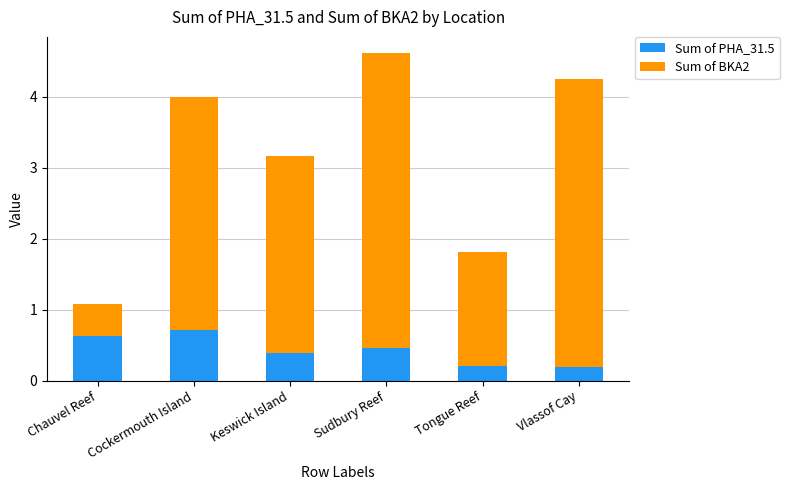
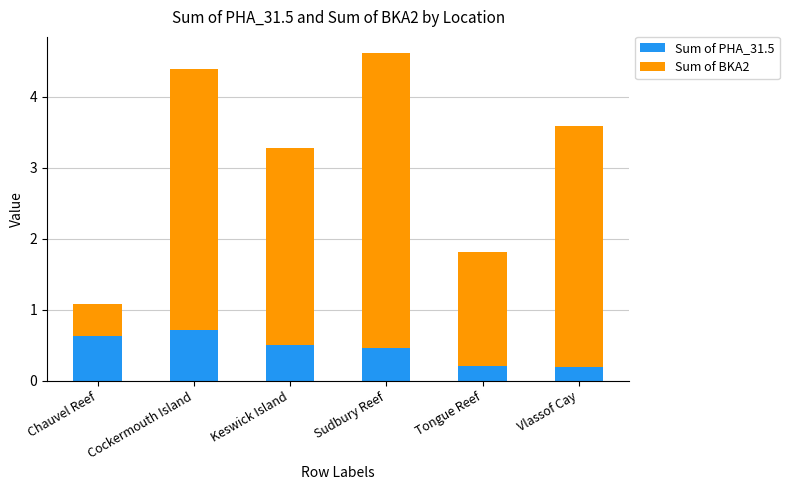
Sum of BKA2, Cockermouth Island: 3.3 -> 3.7
Sum of PHA_31.5, Keswick Island: 0.4 -> 0.5
Sum of BKA2, Vlassof Cay: 4.0 -> 3.4
